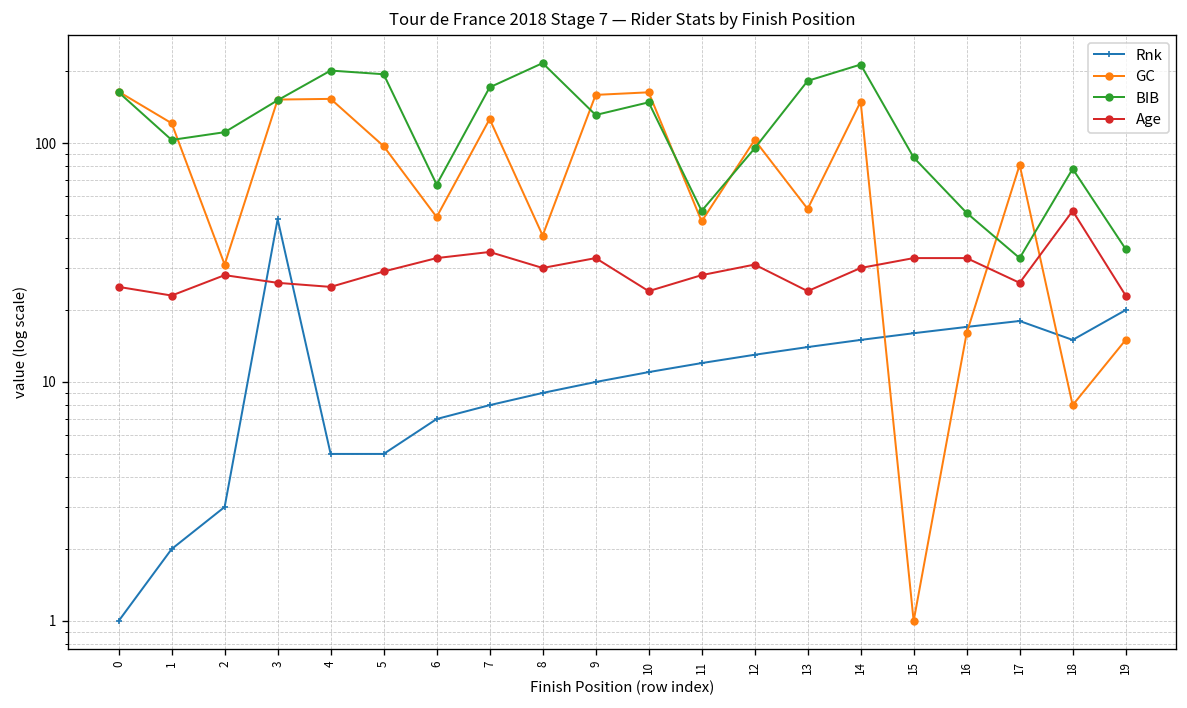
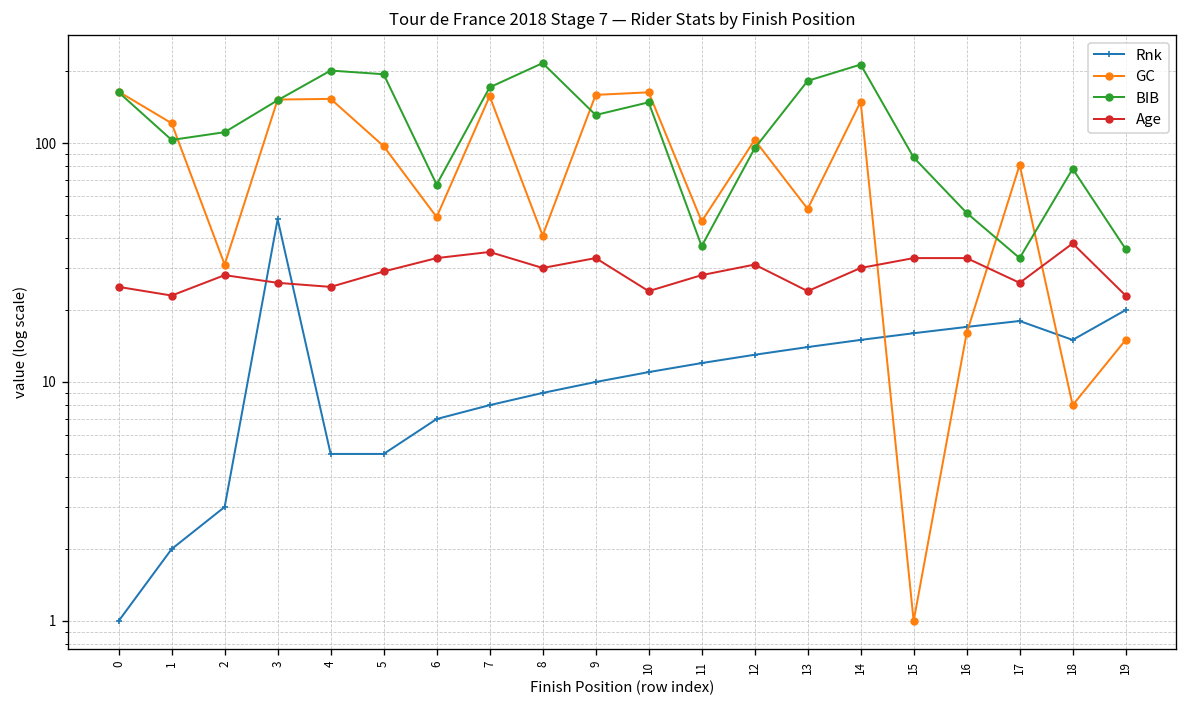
GC, 7: 130 -> 160
BIB, 11: 52 -> 37
Age, 18: 52 -> 38
